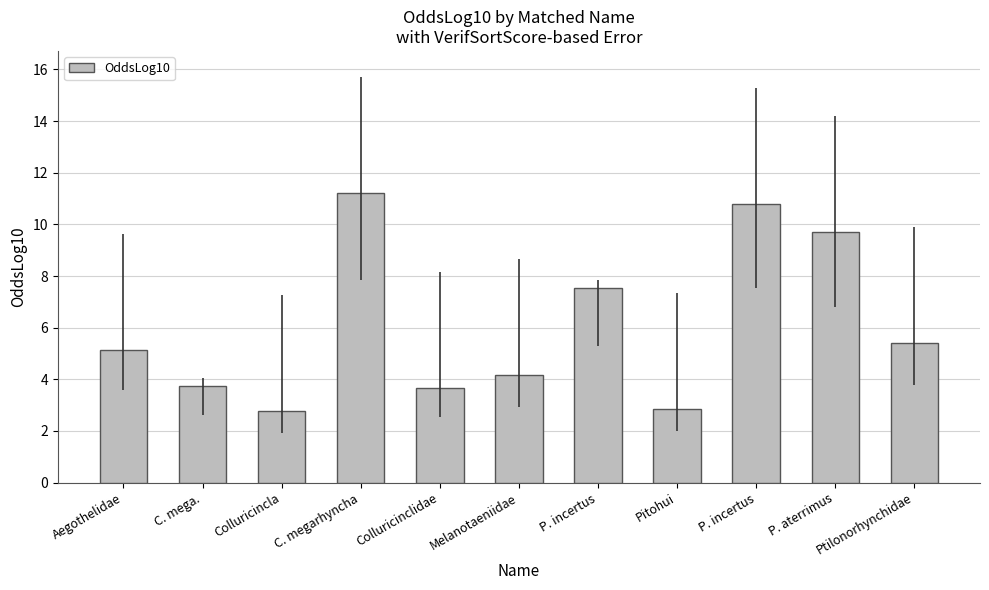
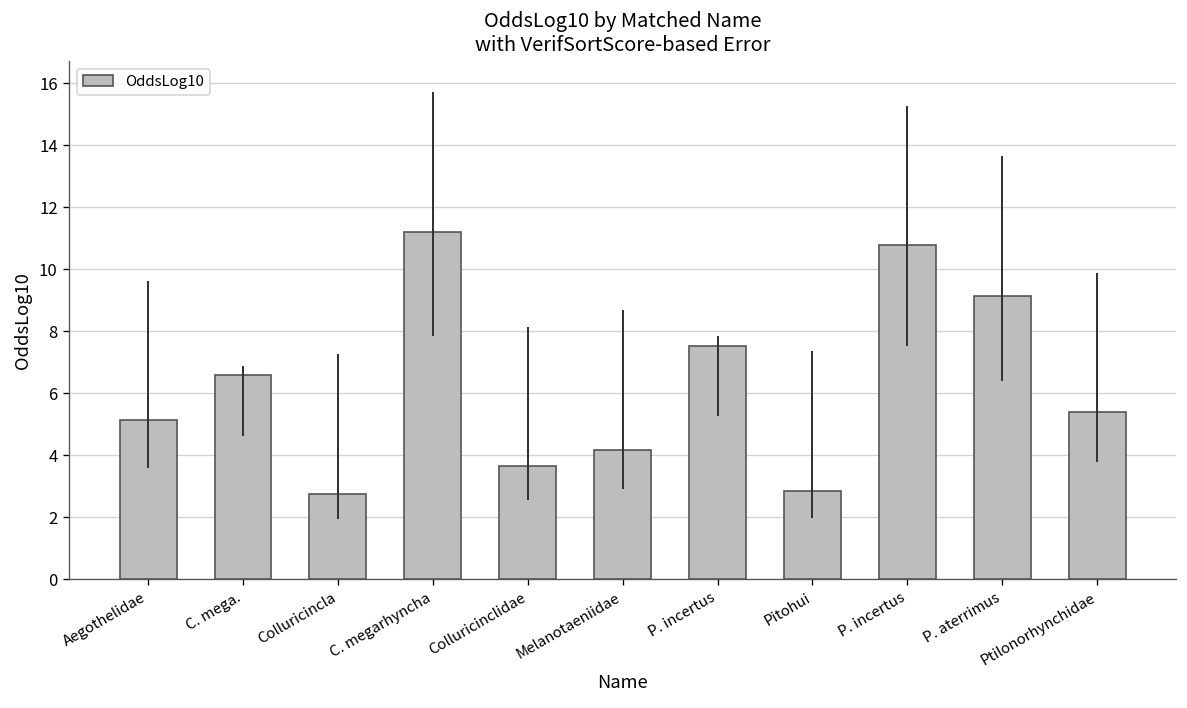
C. mega.: 3.8 -> 6.6
P. aterrimus: 9.7 -> 9.1
